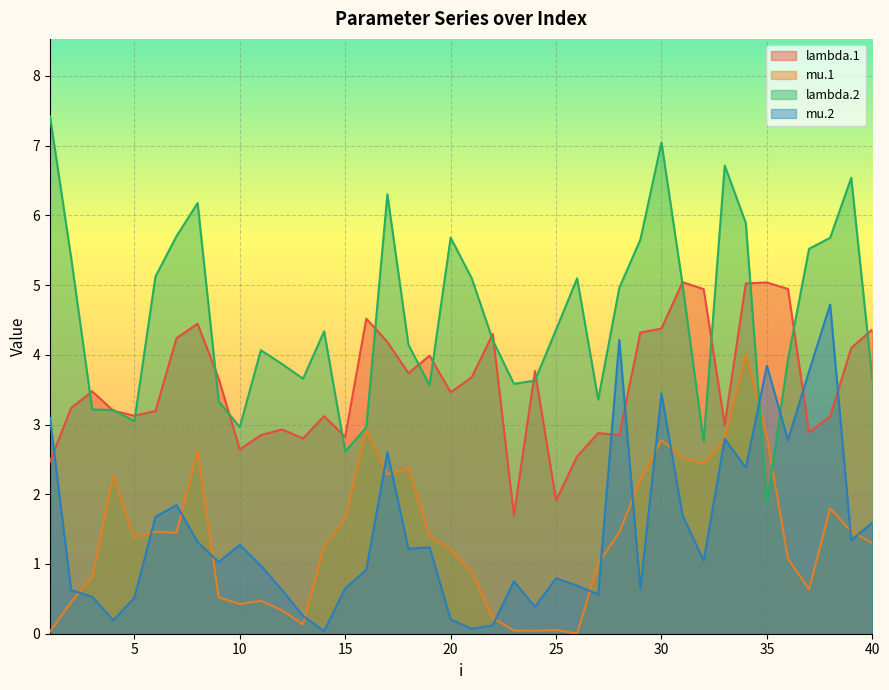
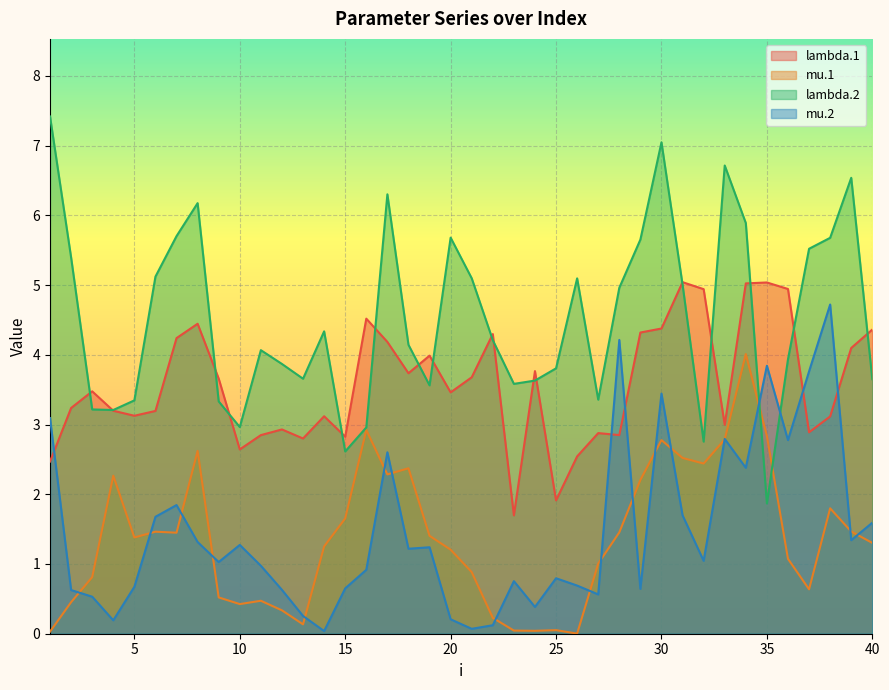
lambda.2, 5: 3.0 -> 3.3
mu.2, 5: 0.5 -> 0.7
lambda.2, 25: 4.4 -> 3.8
